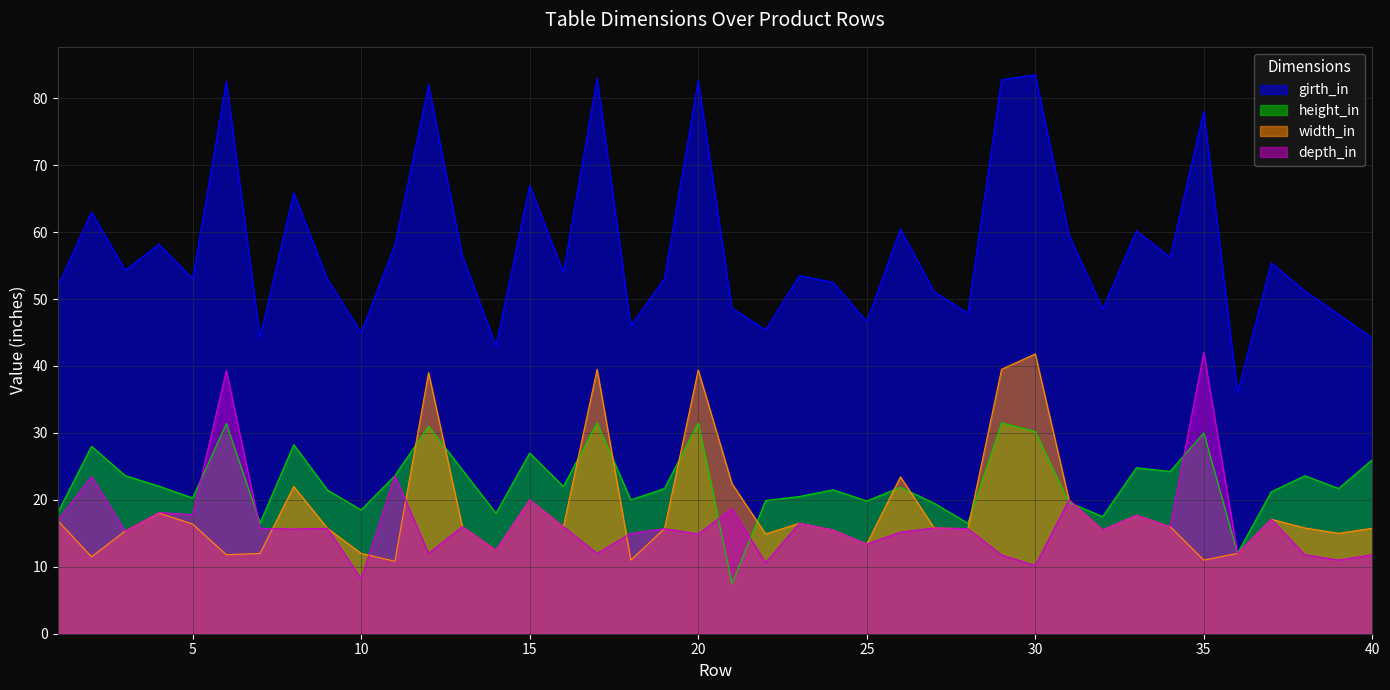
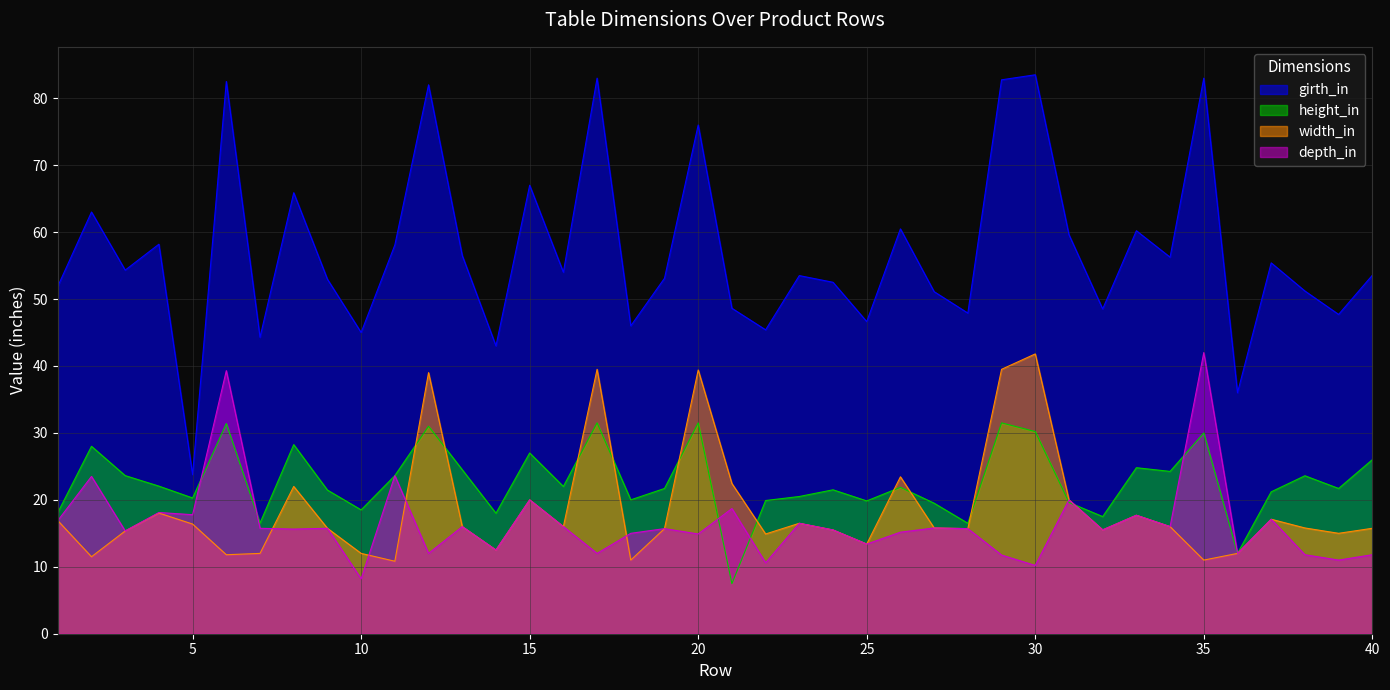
girth_in, 5: 53 -> 24
girth_in, 20: 83 -> 76
girth_in, 35: 78 -> 83
girth_in, 40: 44 -> 54
